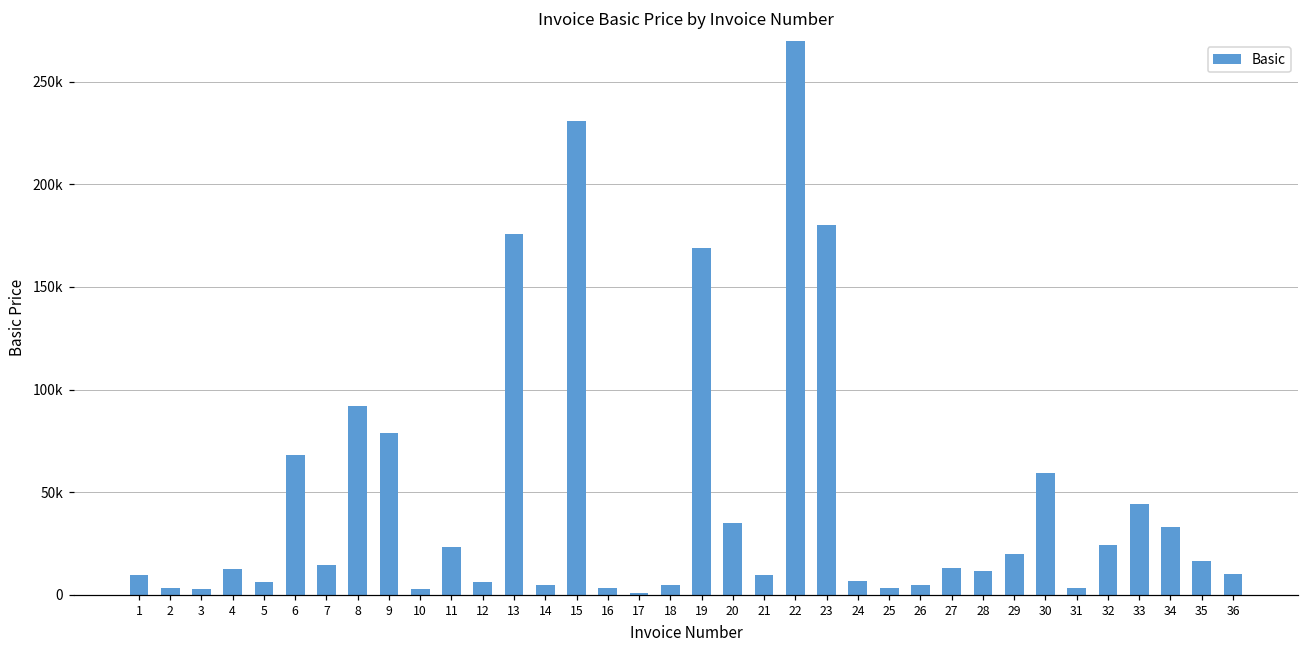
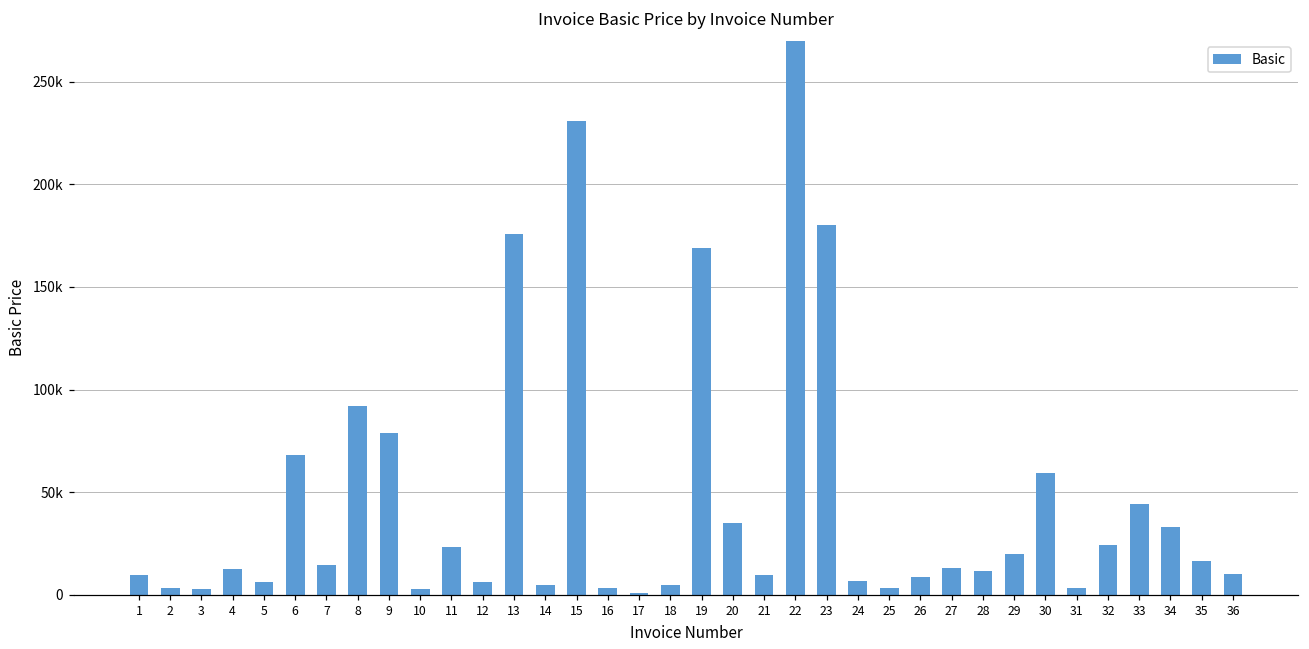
26: 5000 -> 9000
